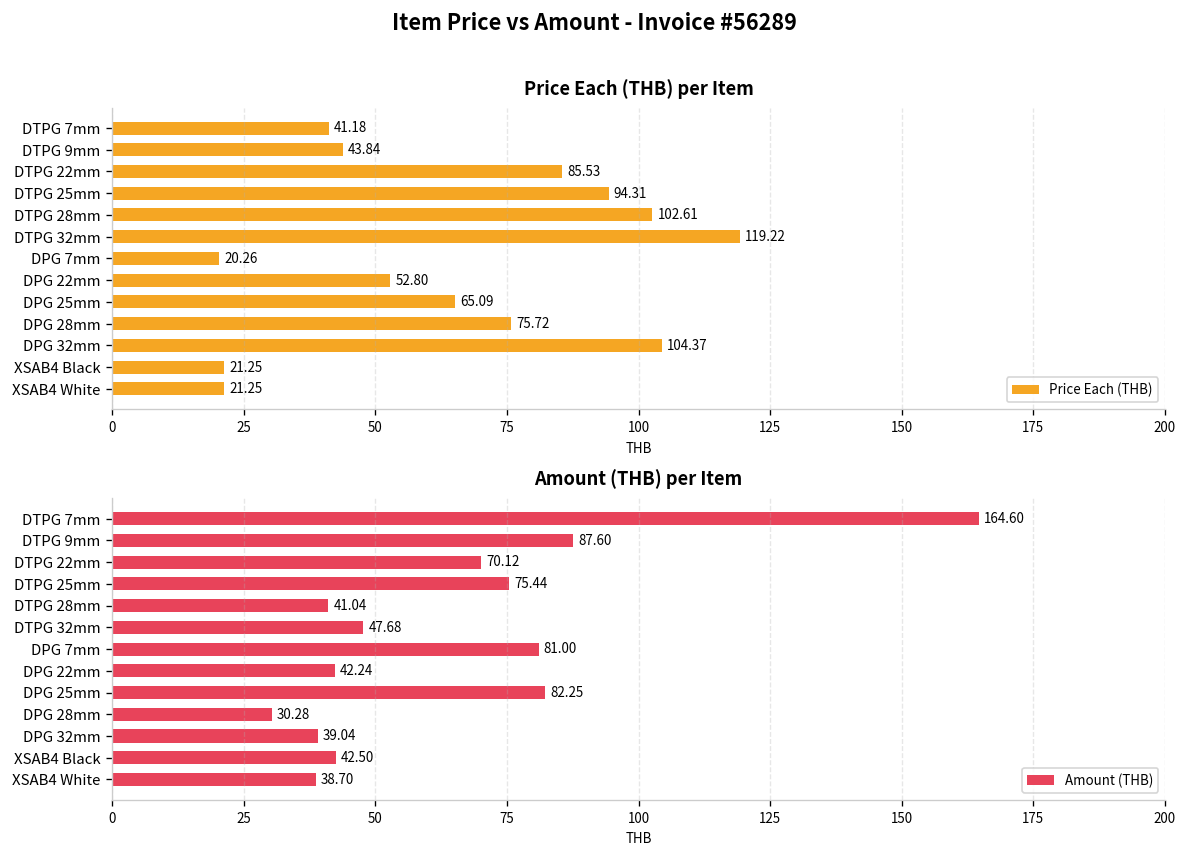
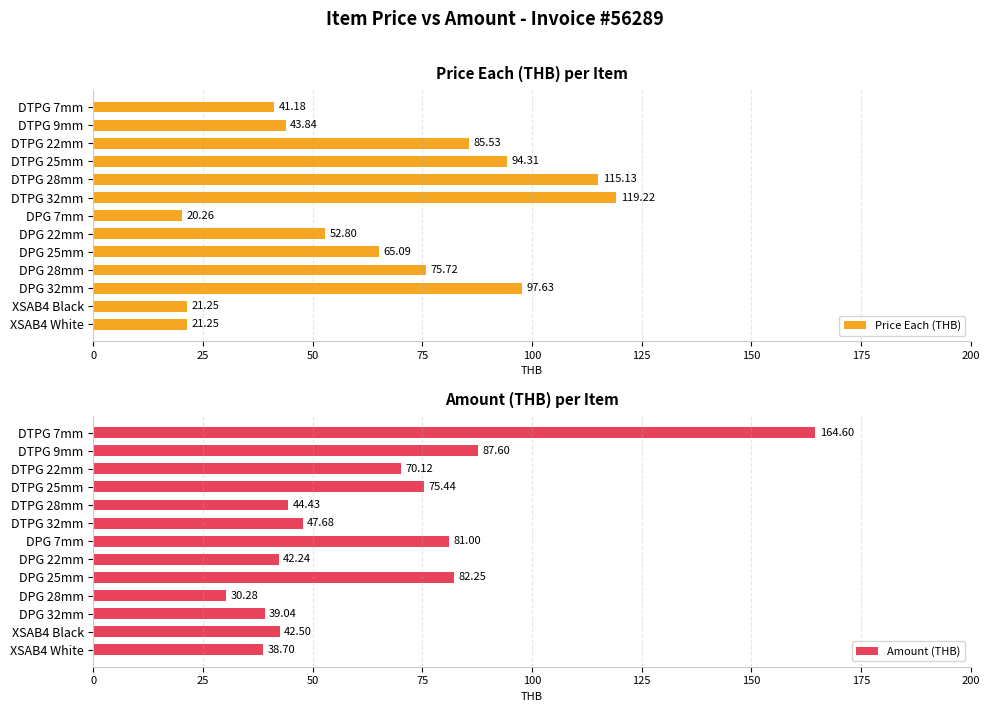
Price Each (THB) per Item, DTPG 28mm: 102.61 -> 115.13
Price Each (THB) per Item, DPG 32mm: 104.37 -> 97.63
Amount (THB) per Item, DTPG 28mm: 41.04 -> 44.43
